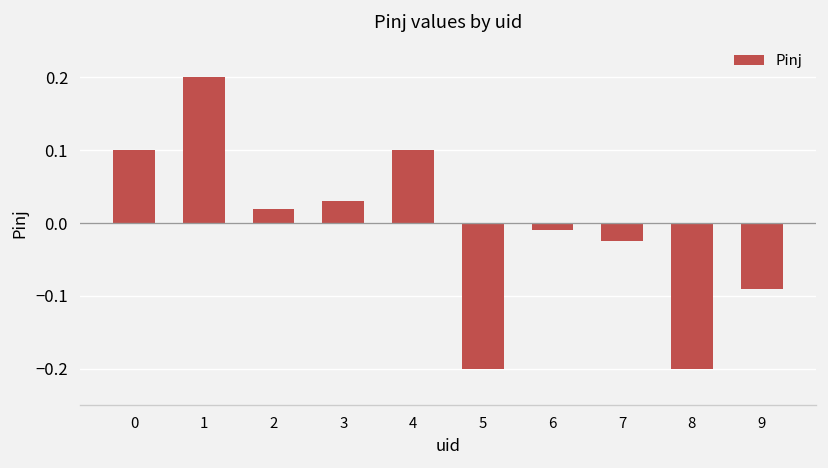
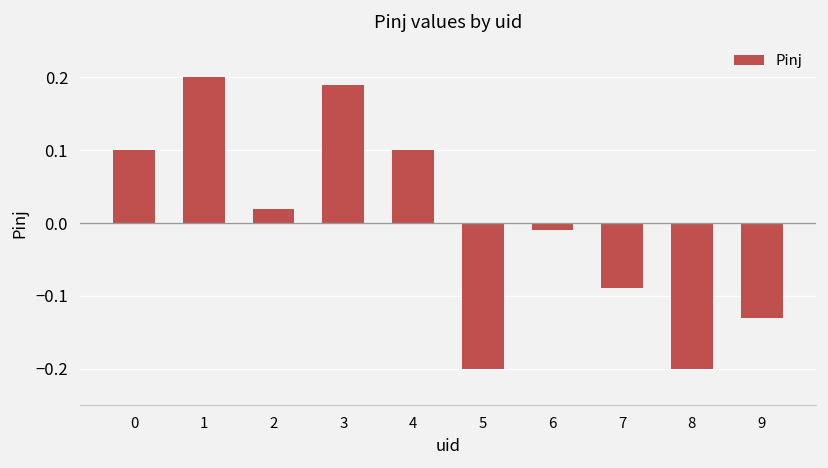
3: 0.03 -> 0.19
7: -0.03 -> -0.09
9: -0.09 -> -0.13
